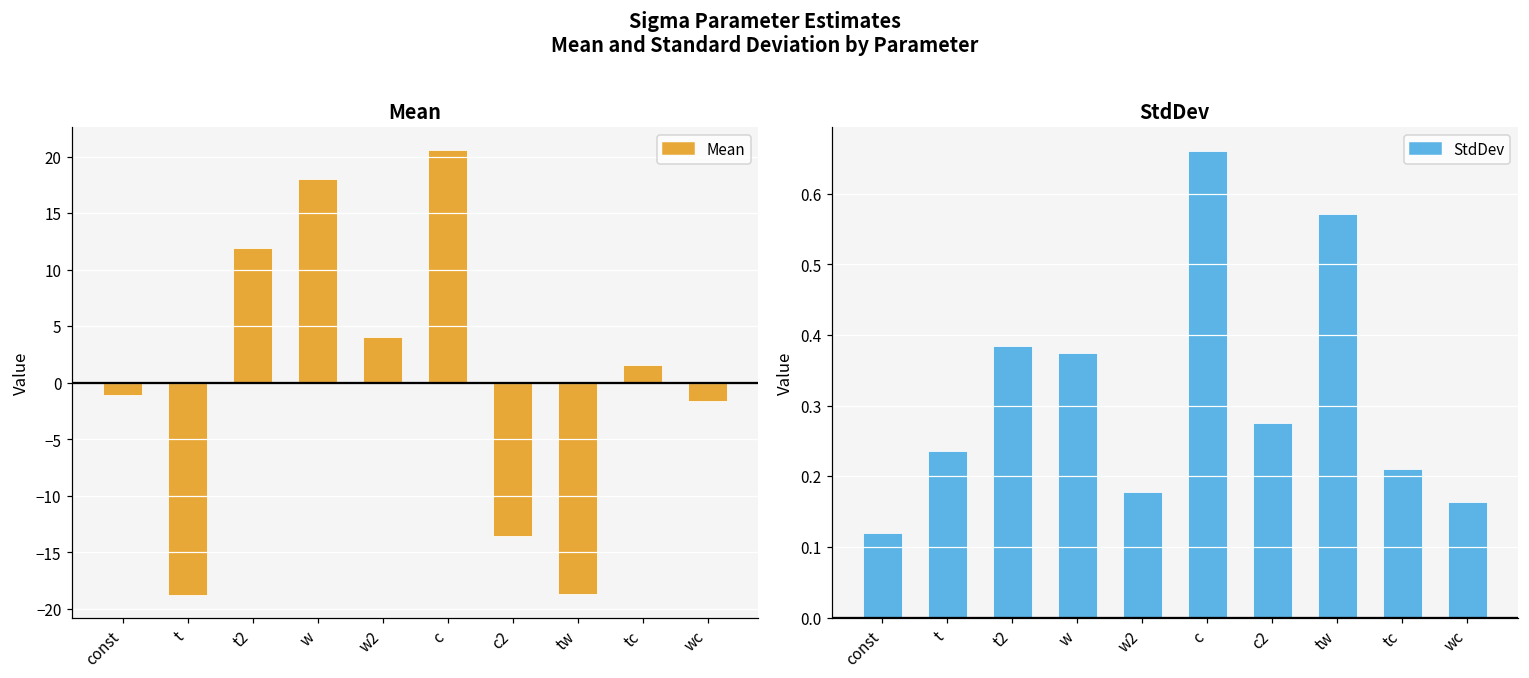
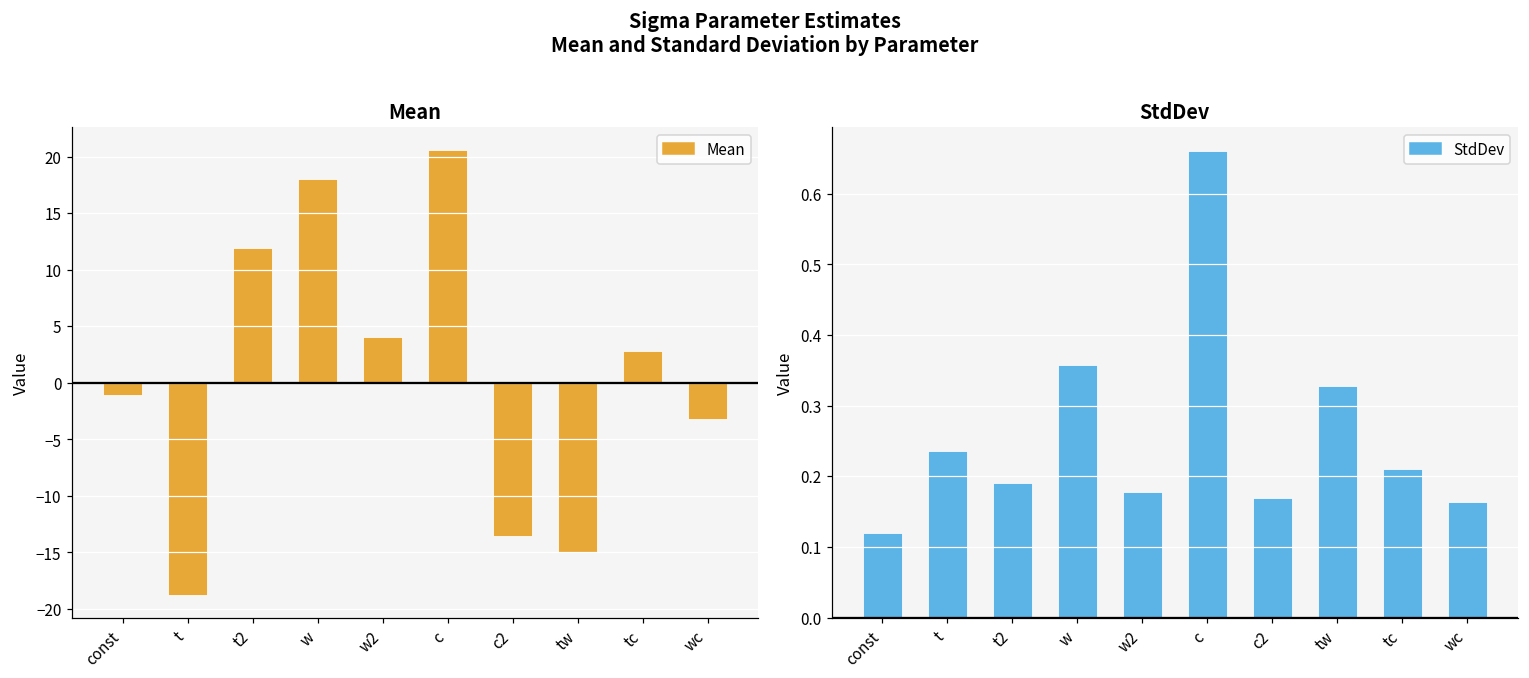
Mean, tw: -18.7 -> -15.0
Mean, tc: 1.5 -> 2.8
Mean, wc: -1.6 -> -3.2
StdDev, t2: 0.38 -> 0.19
StdDev, w: 0.38 -> 0.36
StdDev, c2: 0.28 -> 0.17
StdDev, tw: 0.57 -> 0.33
